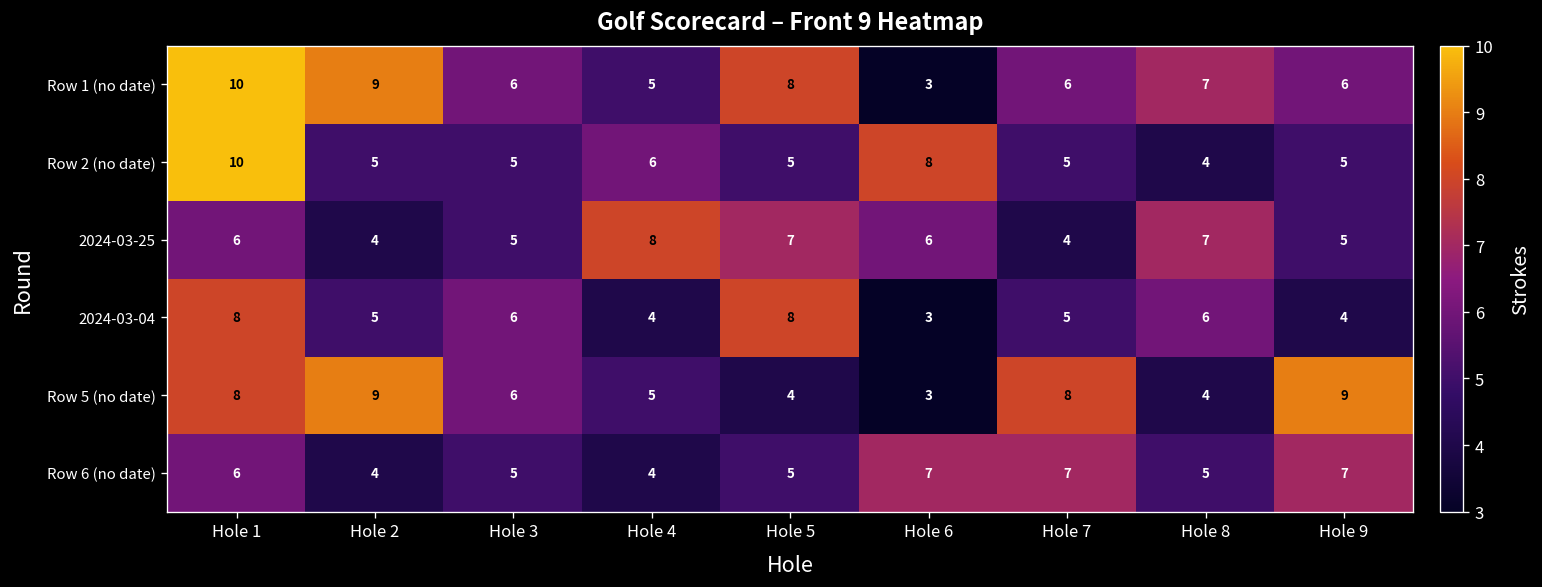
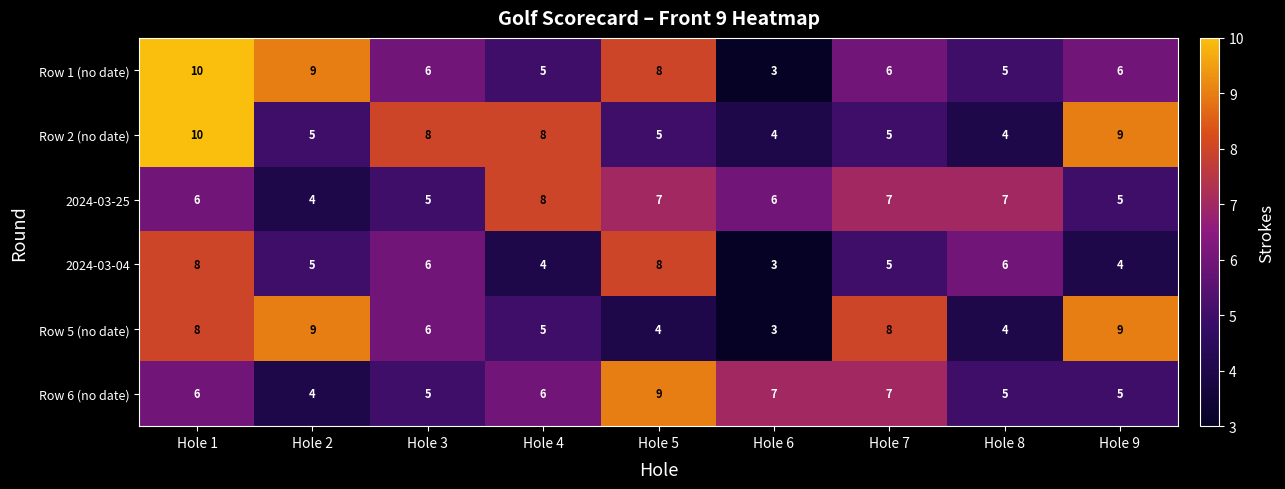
Row 1 (no date), Hole 8: 7 -> 5
Row 2 (no date), Hole 3: 5 -> 8
Row 2 (no date), Hole 4: 6 -> 8
Row 2 (no date), Hole 6: 8 -> 4
Row 2 (no date), Hole 9: 5 -> 9
2024-03-25, Hole 7: 4 -> 7
Row 6 (no date), Hole 4: 4 -> 6
Row 6 (no date), Hole 5: 5 -> 9
Row 6 (no date), Hole 9: 7 -> 5
